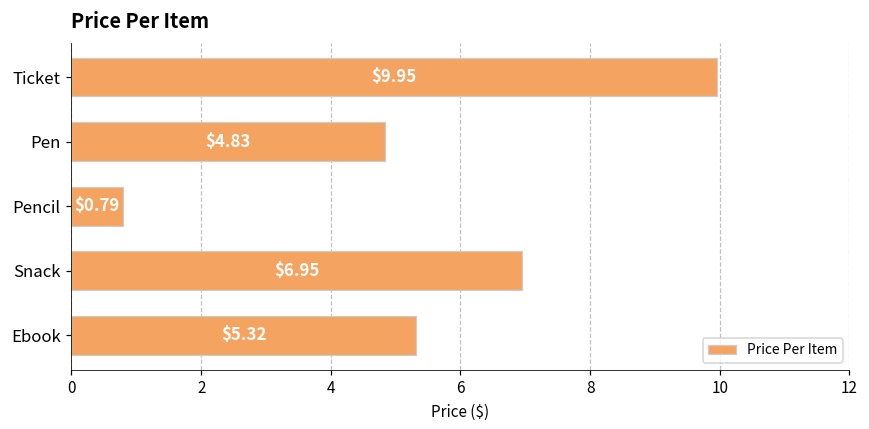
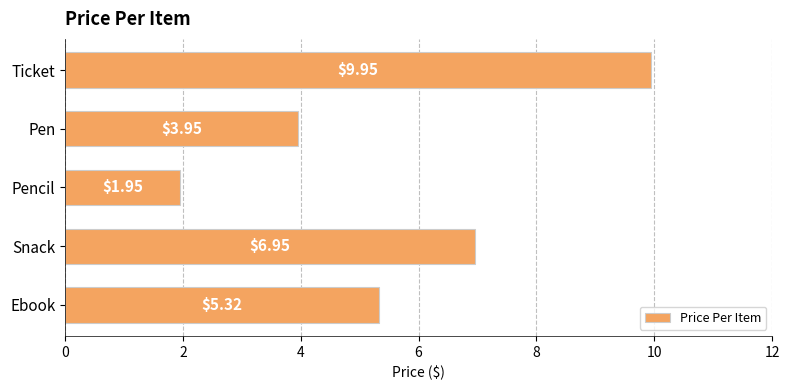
Pen: $4.83 -> $3.95
Pencil: $0.79 -> $1.95
